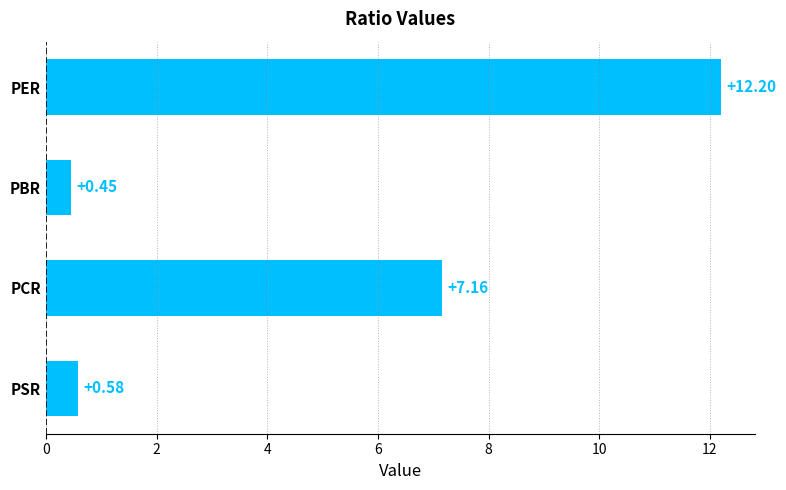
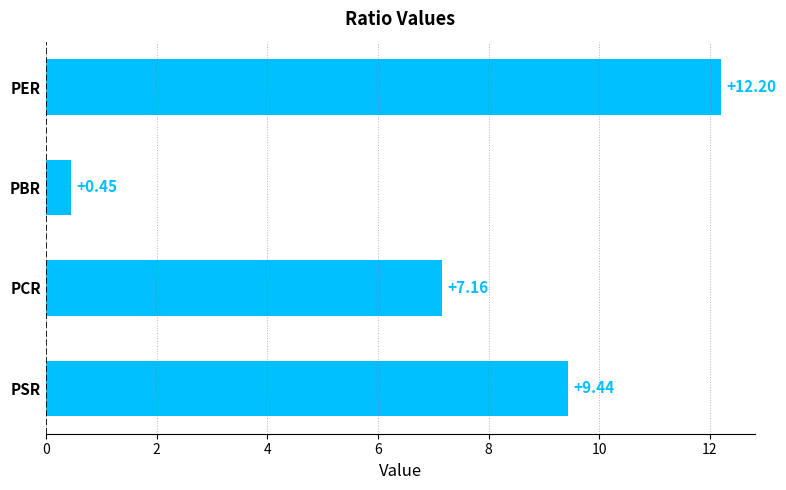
PSR: +0.58 -> +9.44
